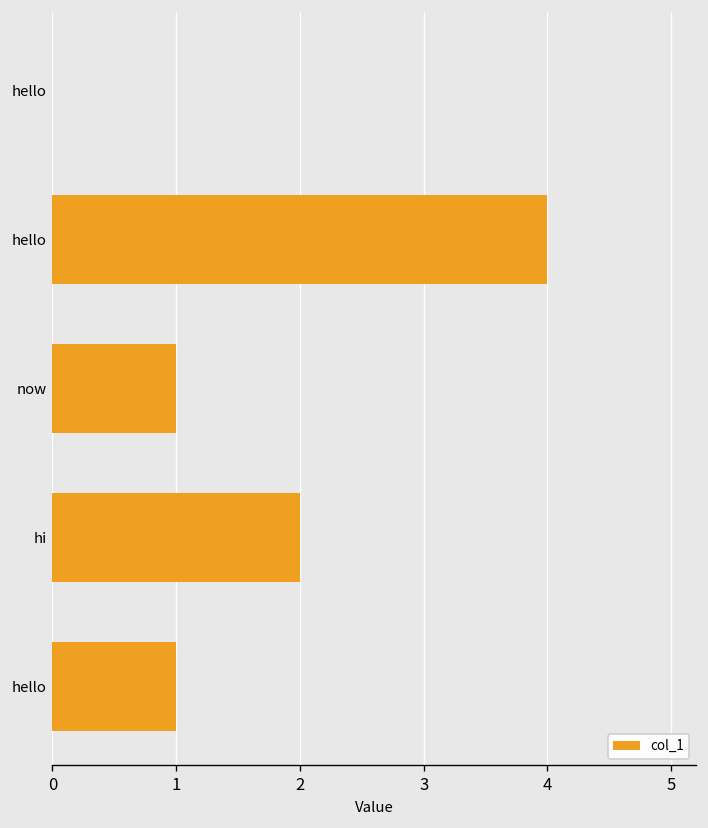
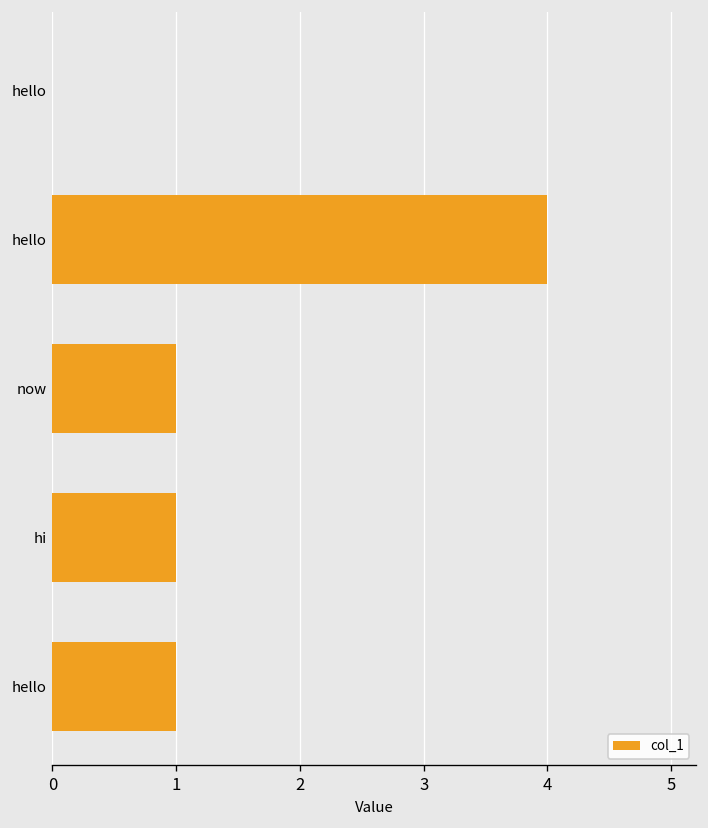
hi: 2 -> 1
